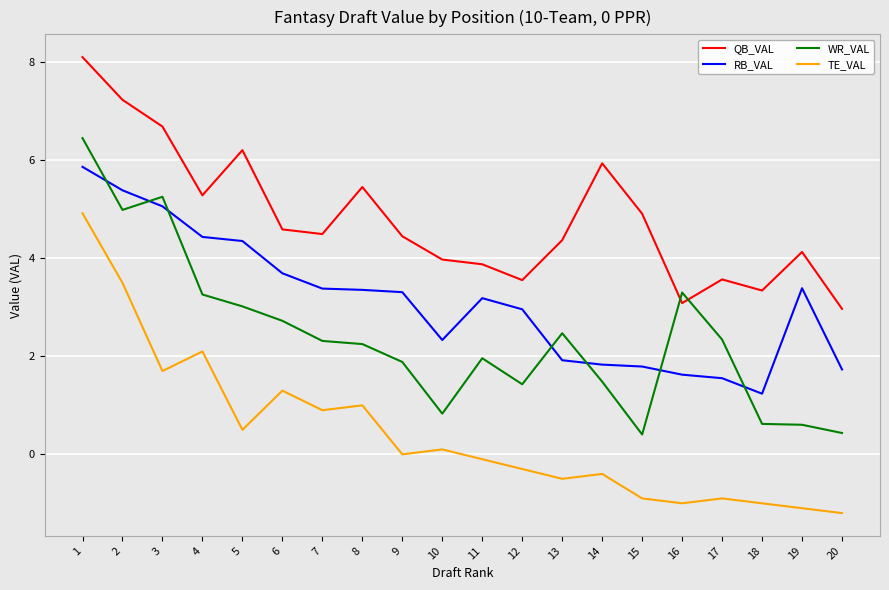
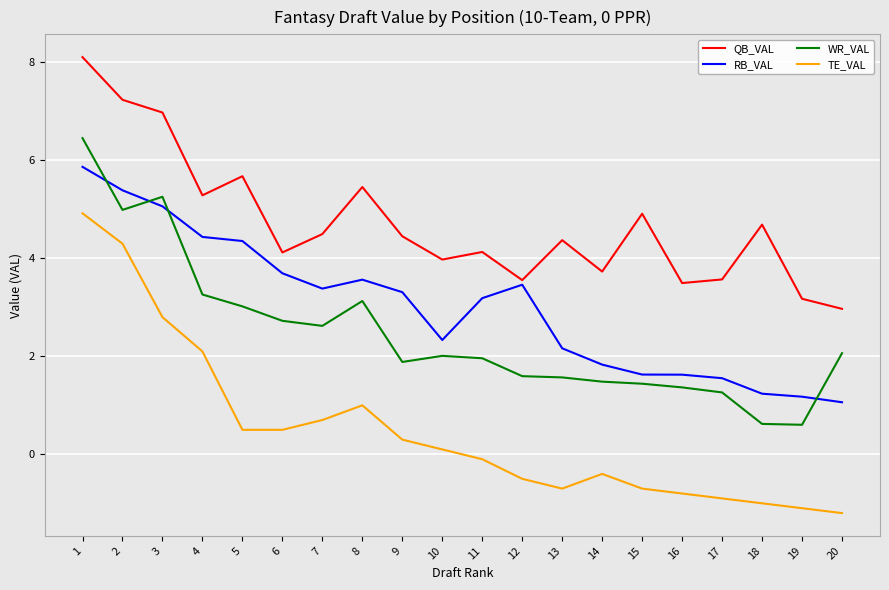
TE_VAL, 2: 3.5 -> 4.3
QB_VAL, 3: 6.7 -> 7.0
TE_VAL, 3: 1.7 -> 2.8
QB_VAL, 5: 6.2 -> 5.7
QB_VAL, 6: 4.6 -> 4.1
TE_VAL, 6: 1.3 -> 0.5
WR_VAL, 7: 2.3 -> 2.6
TE_VAL, 7: 0.9 -> 0.7
RB_VAL, 8: 3.4 -> 3.6
WR_VAL, 8: 2.3 -> 3.1
TE_VAL, 9: 0.0 -> 0.3
WR_VAL, 10: 0.8 -> 2.0
QB_VAL, 11: 3.9 -> 4.1
RB_VAL, 12: 3.0 -> 3.5
WR_VAL, 12: 1.4 -> 1.6
TE_VAL, 12: -0.3 -> -0.5
RB_VAL, 13: 1.9 -> 2.2
WR_VAL, 13: 2.5 -> 1.6
TE_VAL, 13: -0.5 -> -0.7
QB_VAL, 14: 5.9 -> 3.7
RB_VAL, 15: 1.8 -> 1.6
WR_VAL, 15: 0.4 -> 1.4
TE_VAL, 15: -0.9 -> -0.7
QB_VAL, 16: 3.1 -> 3.5
WR_VAL, 16: 3.3 -> 1.4
TE_VAL, 16: -1.0 -> -0.8
WR_VAL, 17: 2.3 -> 1.3
QB_VAL, 18: 3.3 -> 4.7
QB_VAL, 19: 4.1 -> 3.2
RB_VAL, 19: 3.4 -> 1.2
RB_VAL, 20: 1.7 -> 1.1
WR_VAL, 20: 0.4 -> 2.1
